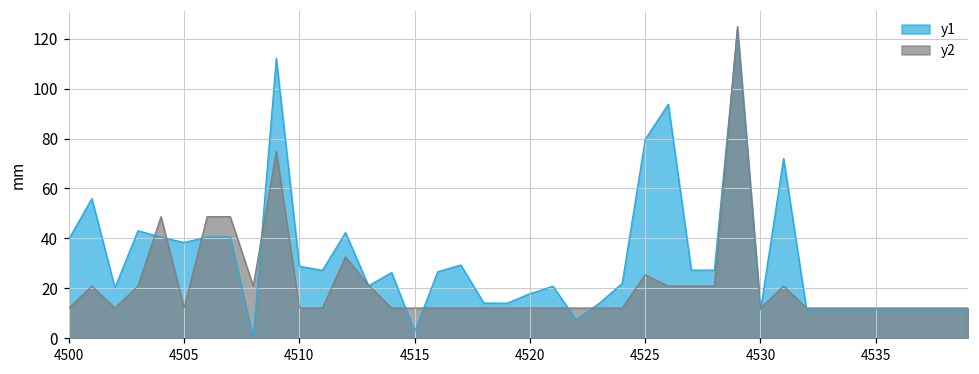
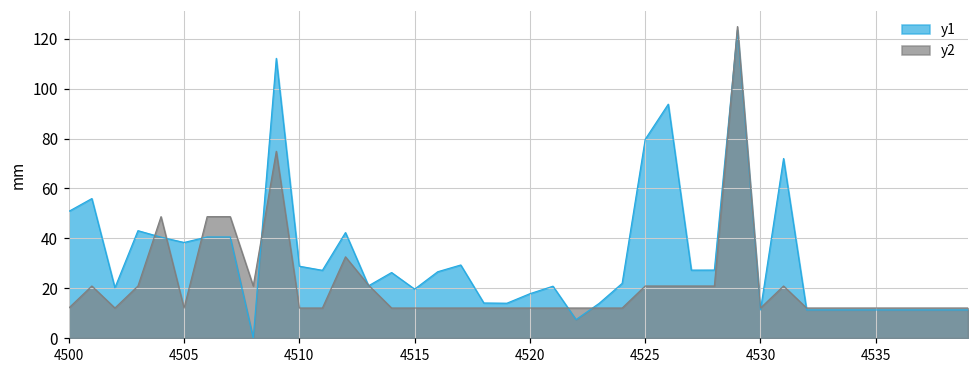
y1, 4500: 40 -> 51
y1, 4515: 3 -> 20
y2, 4525: 25 -> 21
